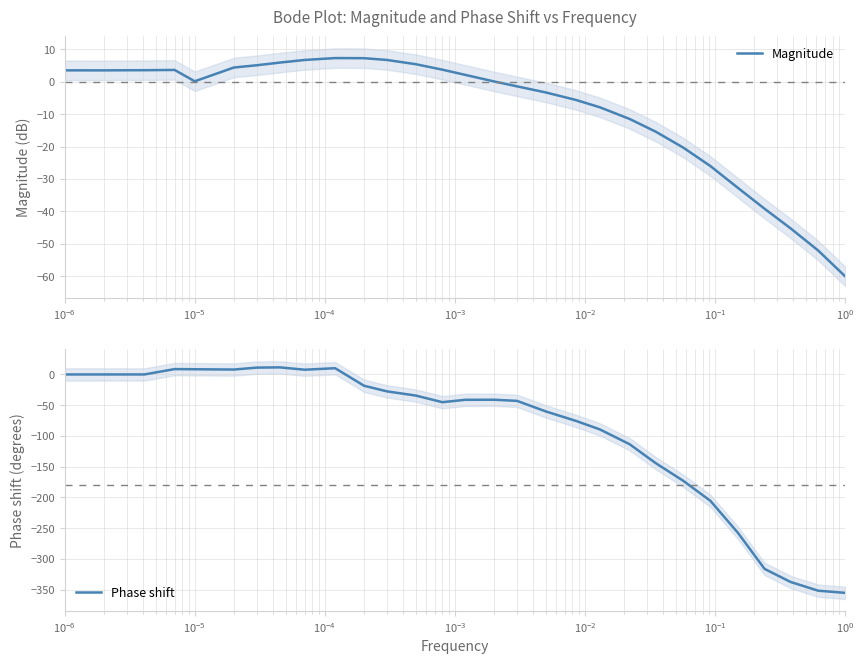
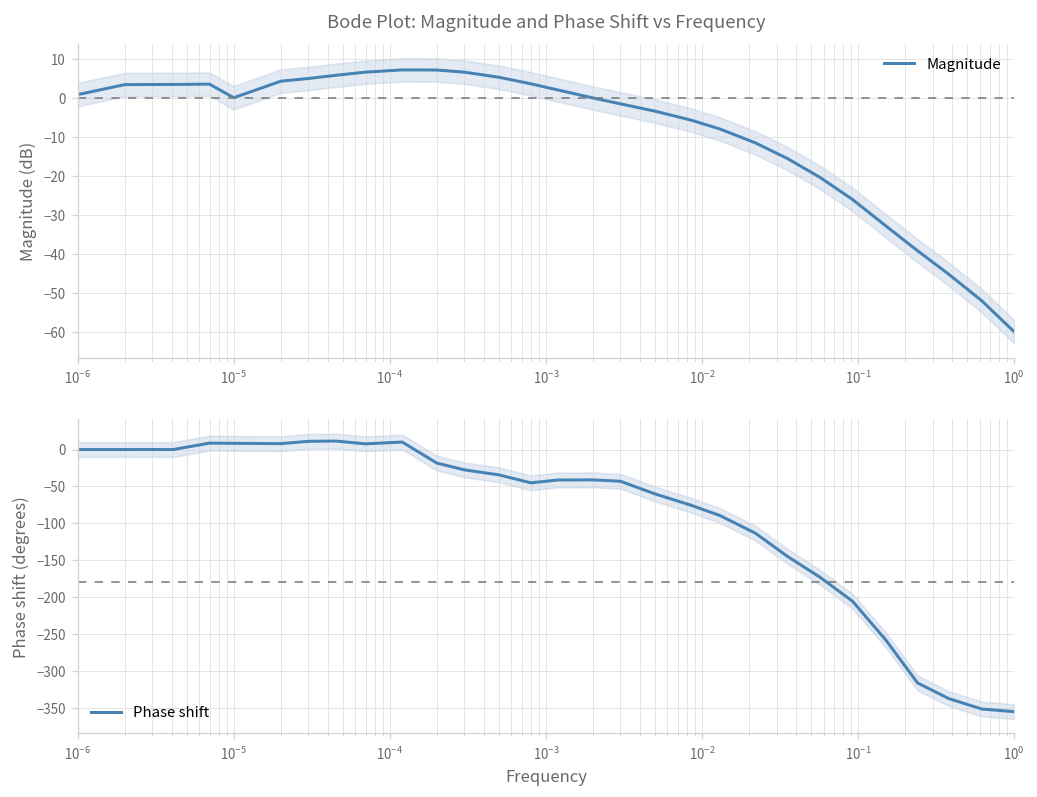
Bode Plot: Magnitude and Phase Shift vs Frequency, Magnitude, 10^-6: 3 -> 1
